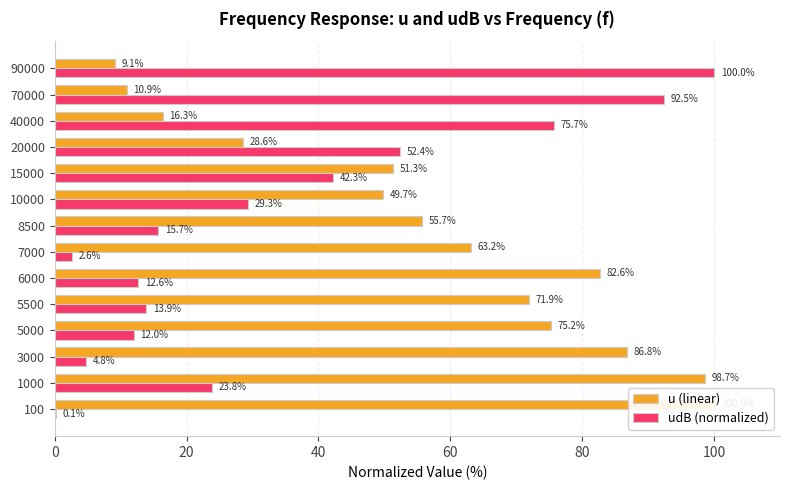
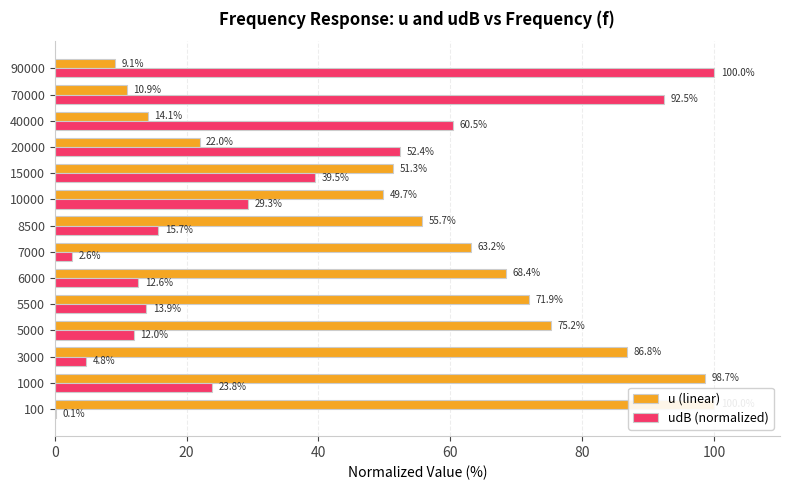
u (linear), 40000: 16.3% -> 14.1%
udB (normalized), 40000: 75.7% -> 60.5%
u (linear), 20000: 28.6% -> 22.0%
udB (normalized), 15000: 42.3% -> 39.5%
u (linear), 6000: 82.6% -> 68.4%
